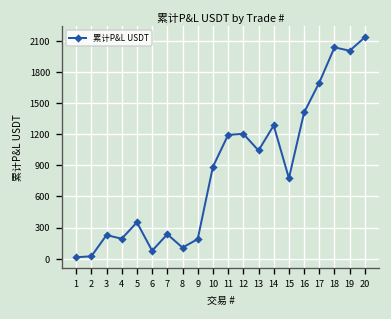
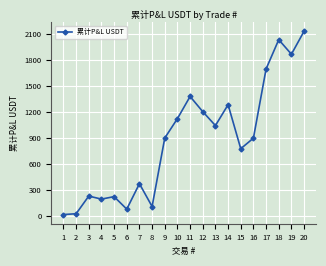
5: 400 -> 200
7: 200 -> 400
9: 200 -> 900
10: 900 -> 1100
11: 1200 -> 1400
16: 1400 -> 900
19: 2000 -> 1900
